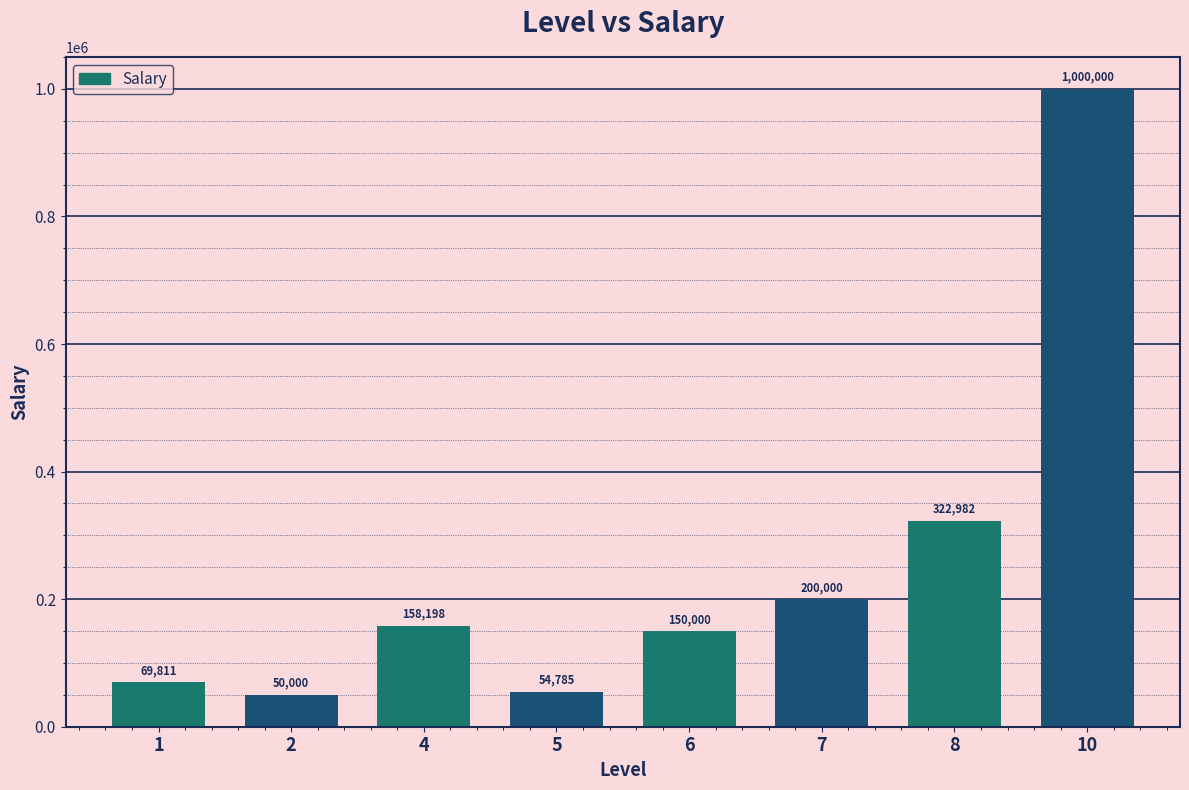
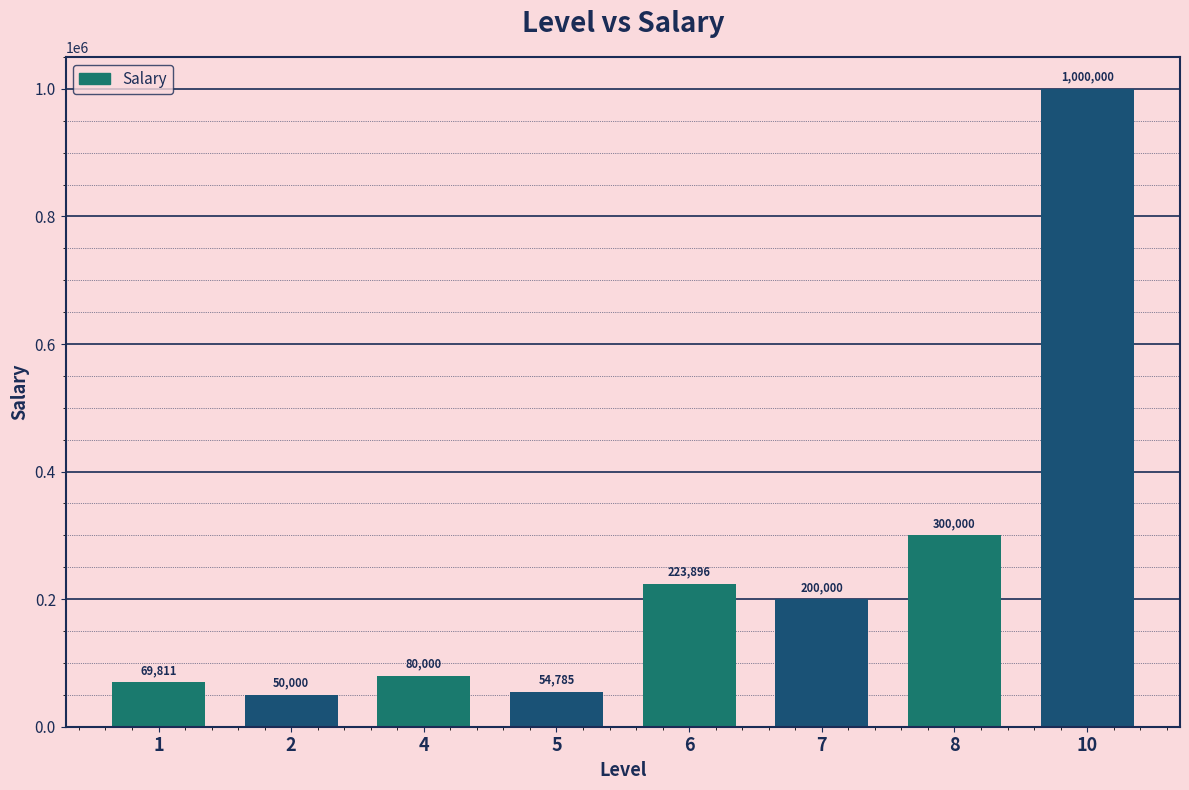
4: 158,198 -> 80,000
6: 150,000 -> 223,896
8: 322,982 -> 300,000
